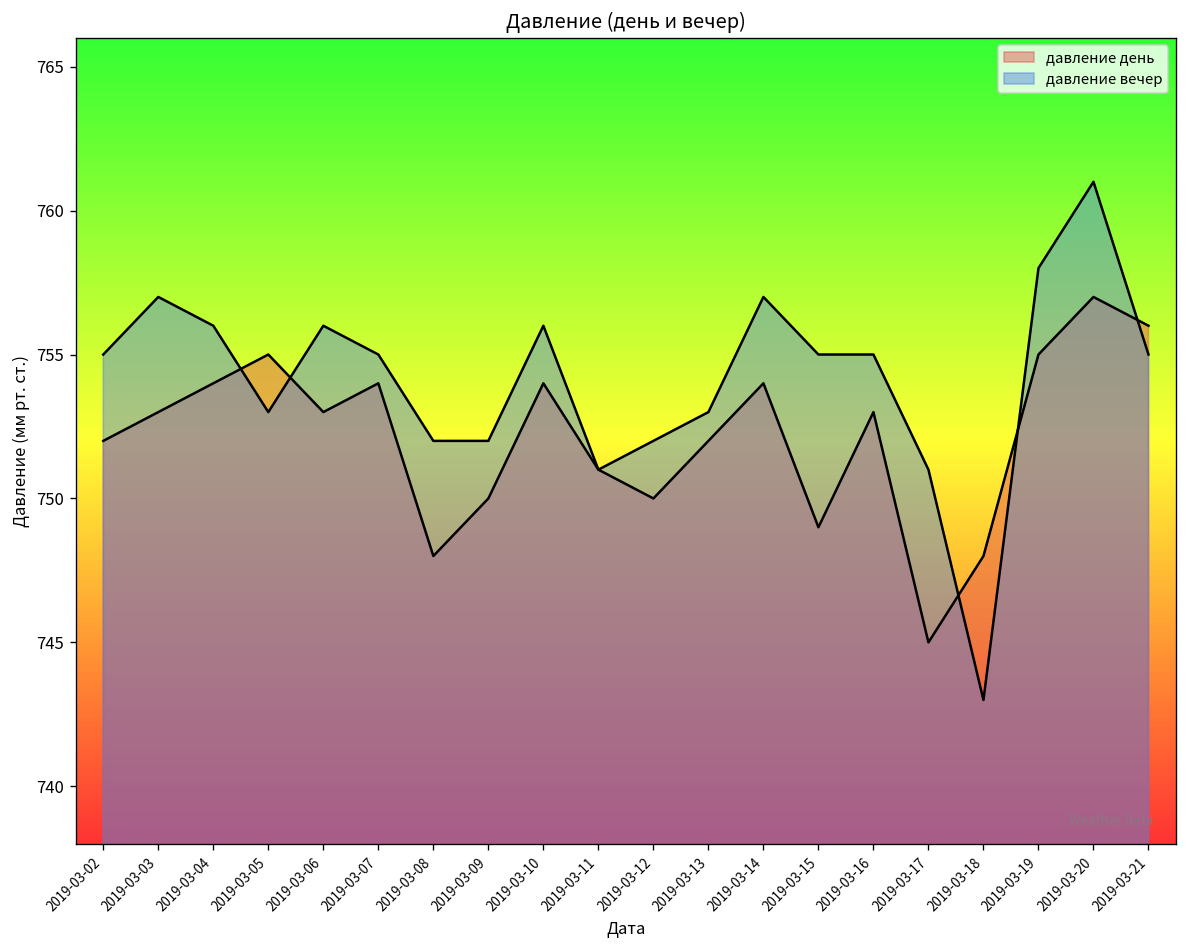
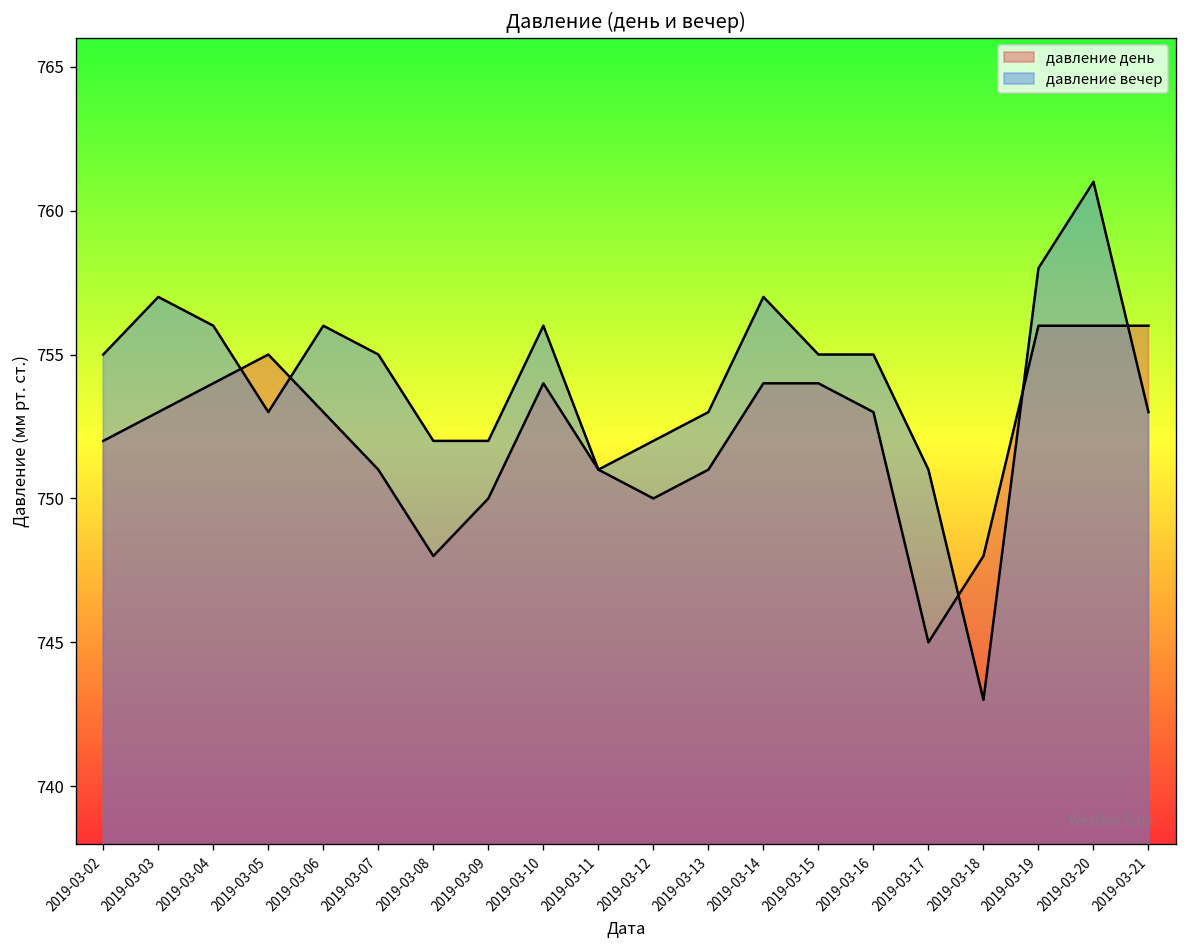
давление день, 2019-03-07: 754 -> 751
давление день, 2019-03-13: 752 -> 751
давление день, 2019-03-15: 749 -> 754
давление день, 2019-03-19: 755 -> 756
давление день, 2019-03-20: 757 -> 756
давление вечер, 2019-03-21: 755 -> 753
